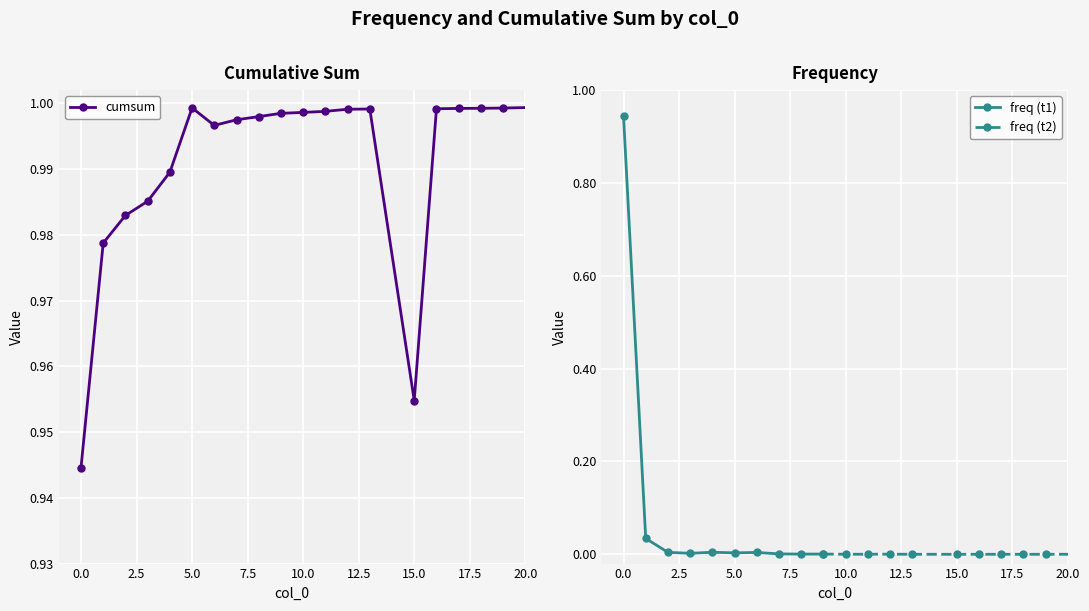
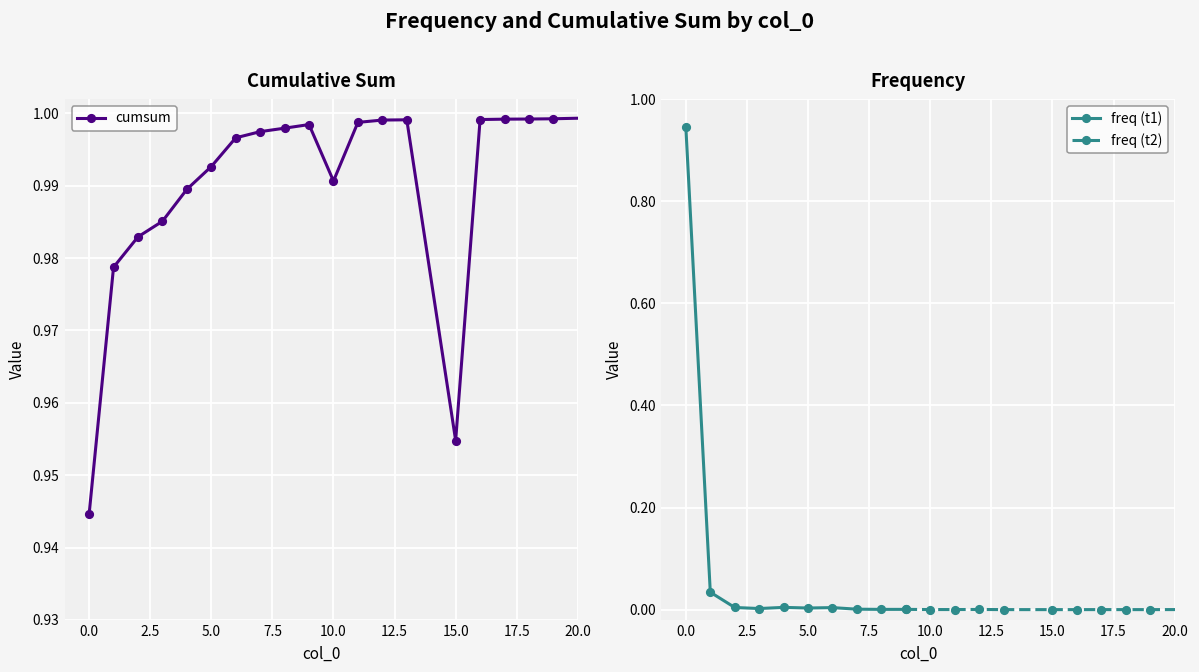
Cumulative Sum, 5.0: 0.999 -> 0.993
Cumulative Sum, 10.0: 0.999 -> 0.991
